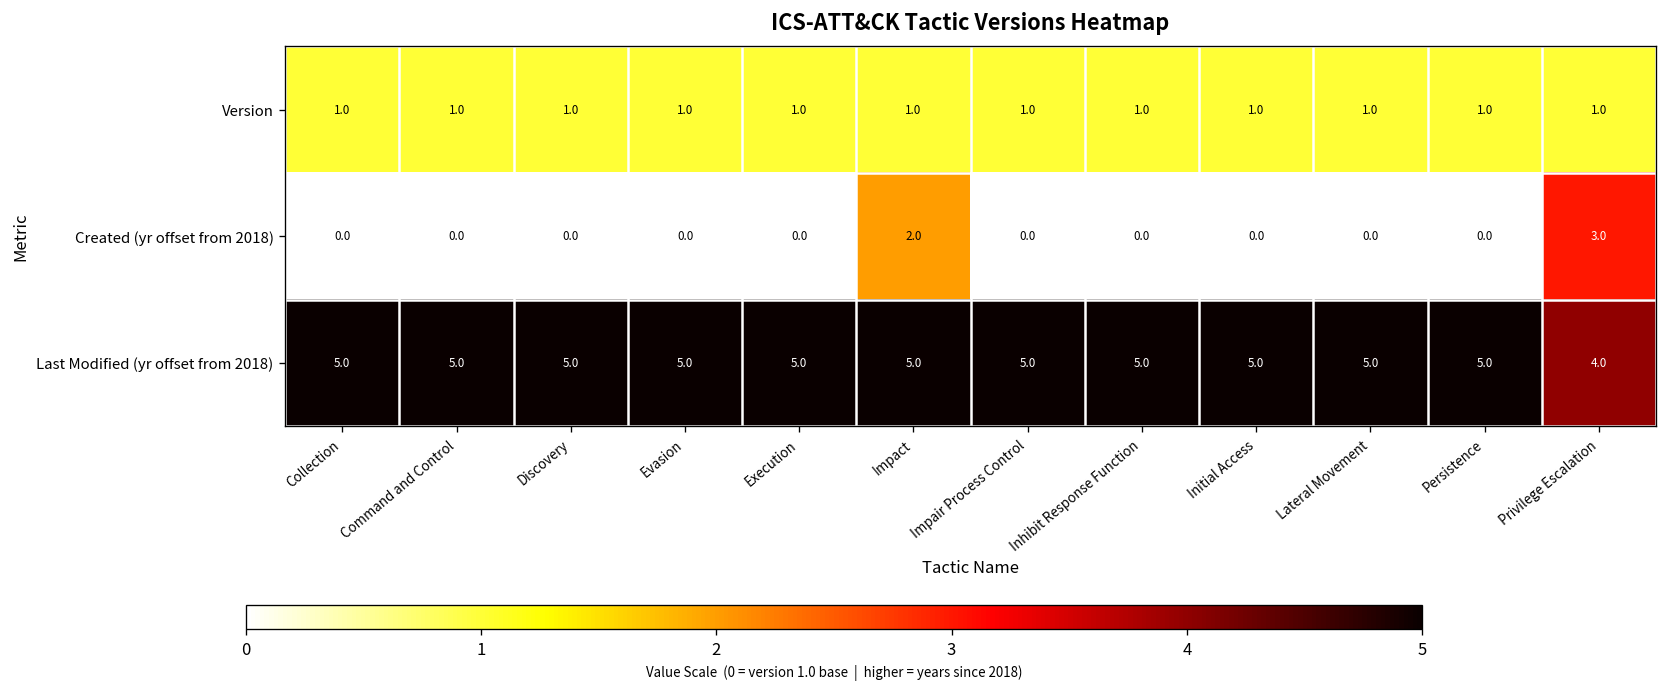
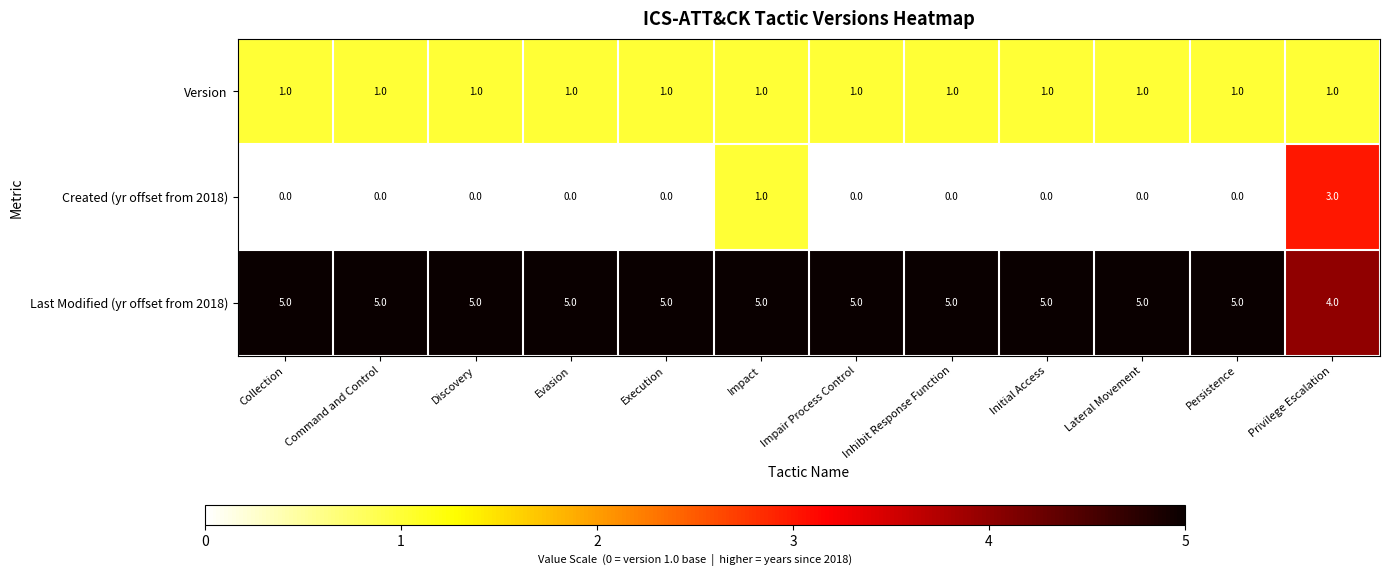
Created (yr offset from 2018), Impact: 2.0 -> 1.0
